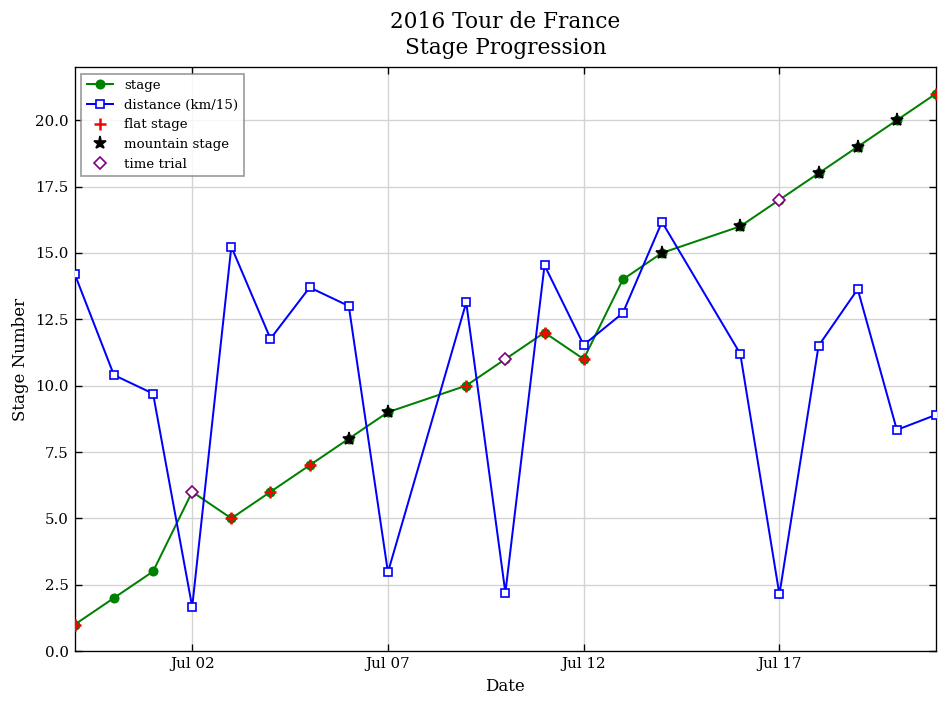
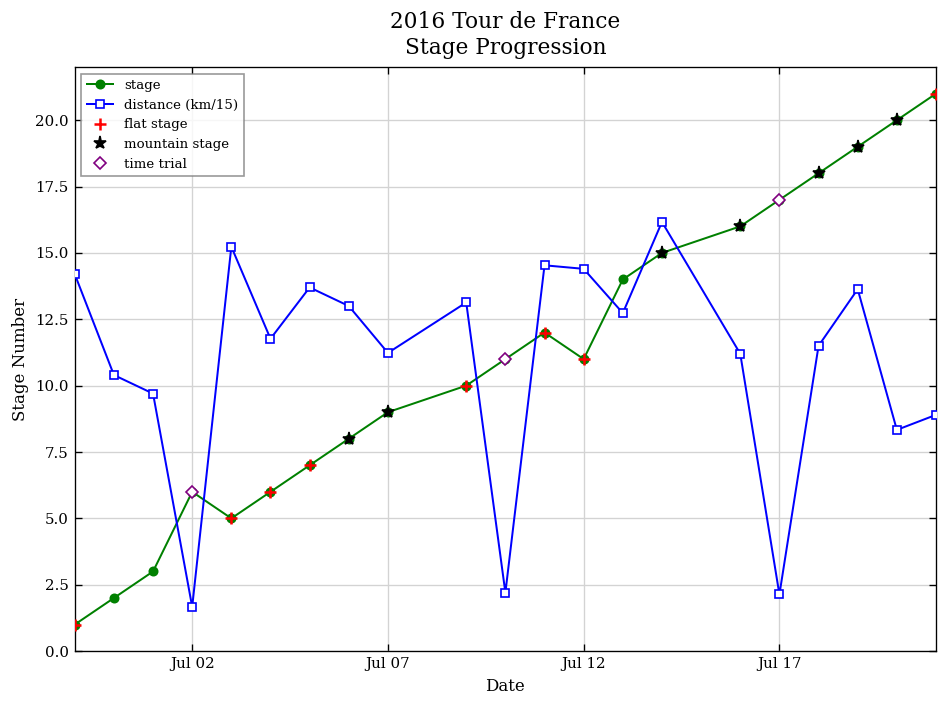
distance (km/15), Jul 07: 3.0 -> 11.2
distance (km/15), Jul 12: 11.5 -> 14.4
